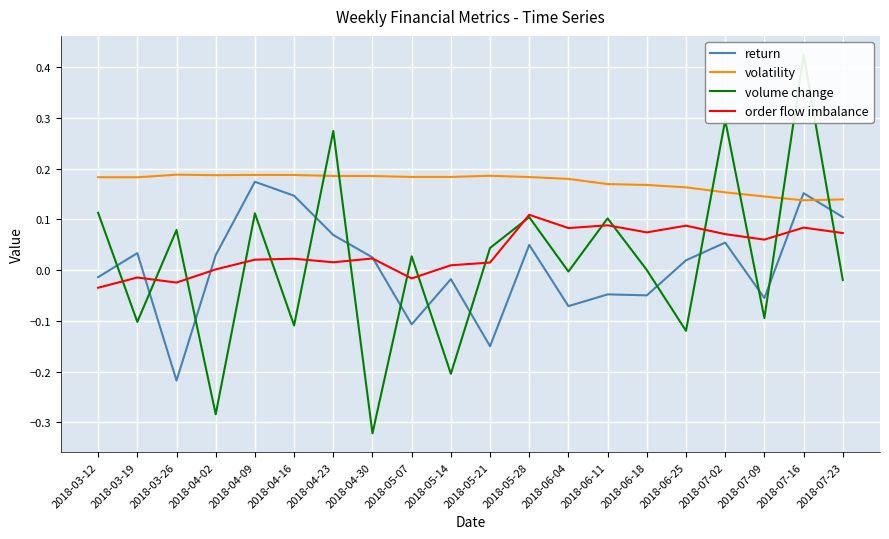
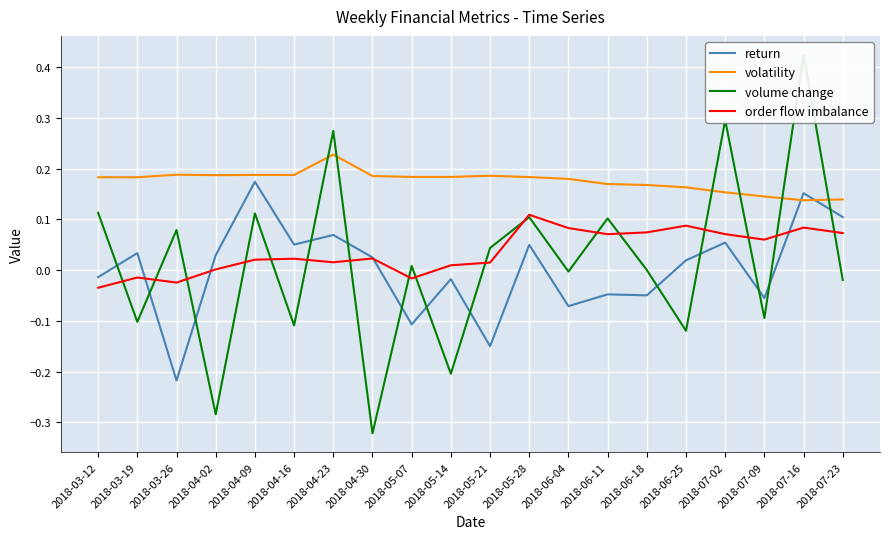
return, 2018-04-16: 0.15 -> 0.05
volatility, 2018-04-23: 0.19 -> 0.23
volume change, 2018-05-07: 0.03 -> 0.01
order flow imbalance, 2018-06-11: 0.09 -> 0.07
